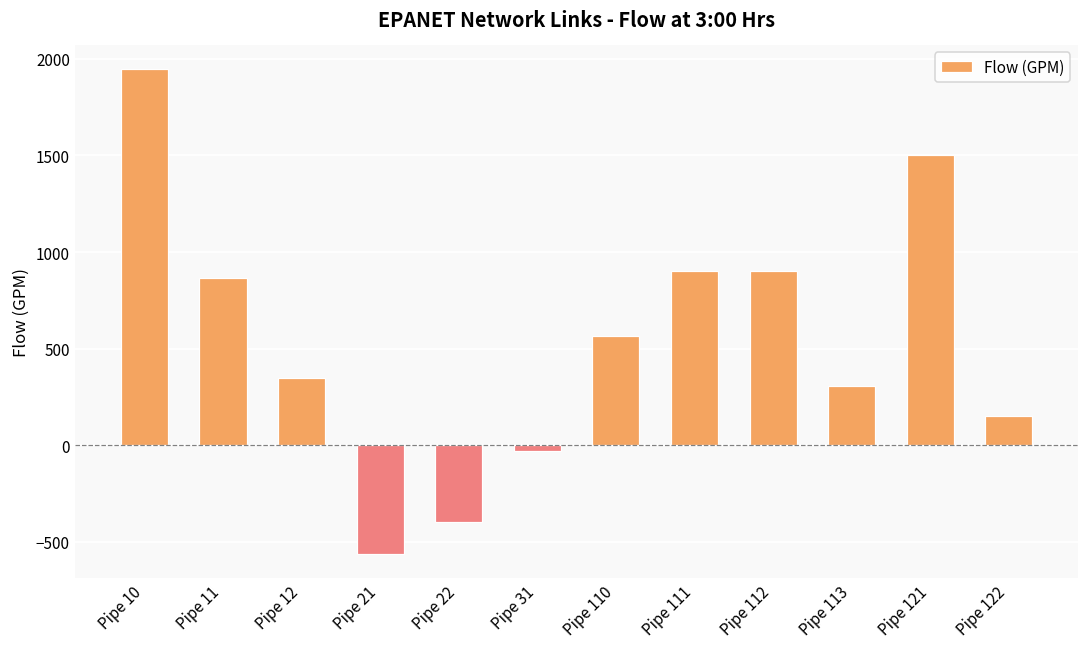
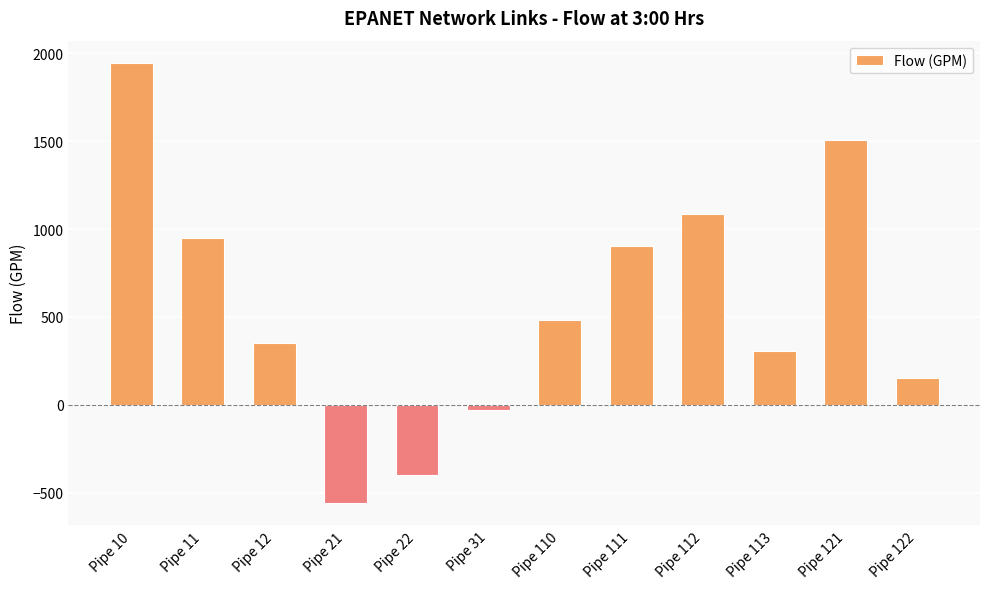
Pipe 11: 860 -> 950
Pipe 110: 570 -> 480
Pipe 112: 900 -> 1080
